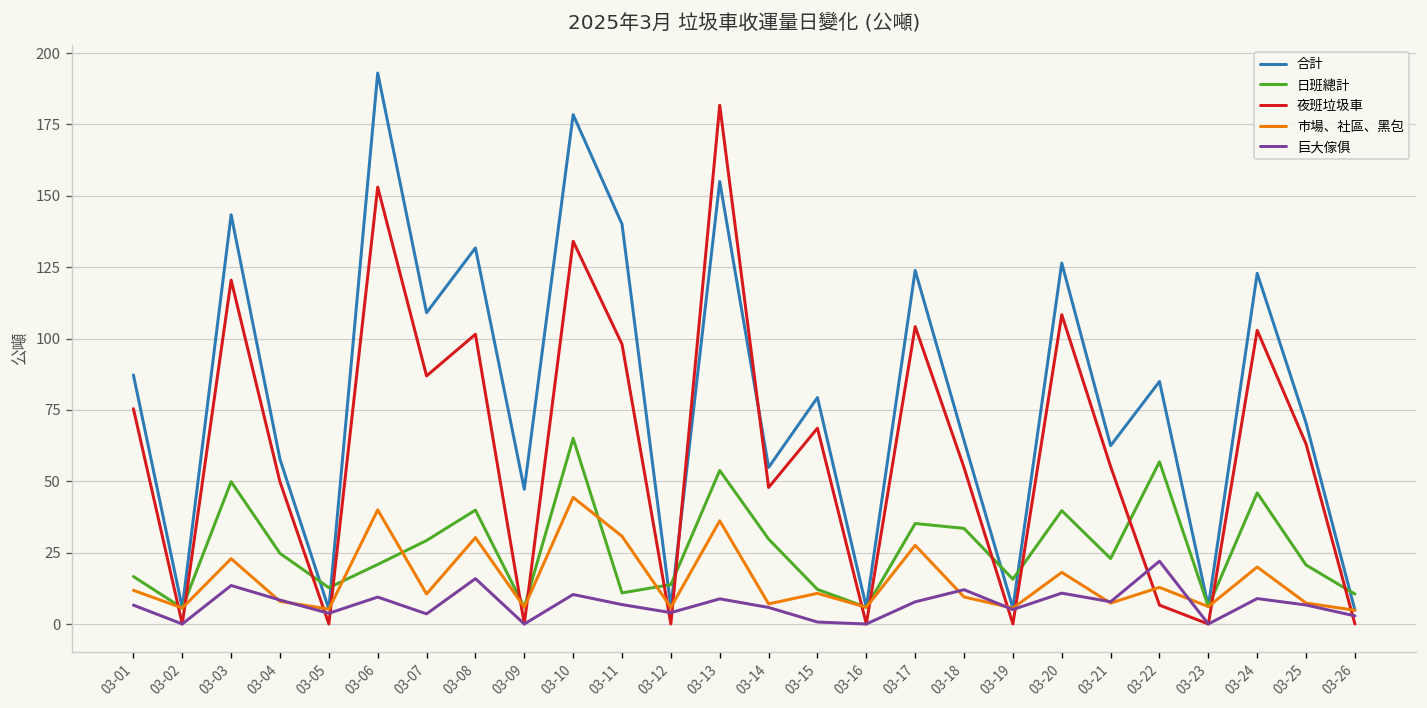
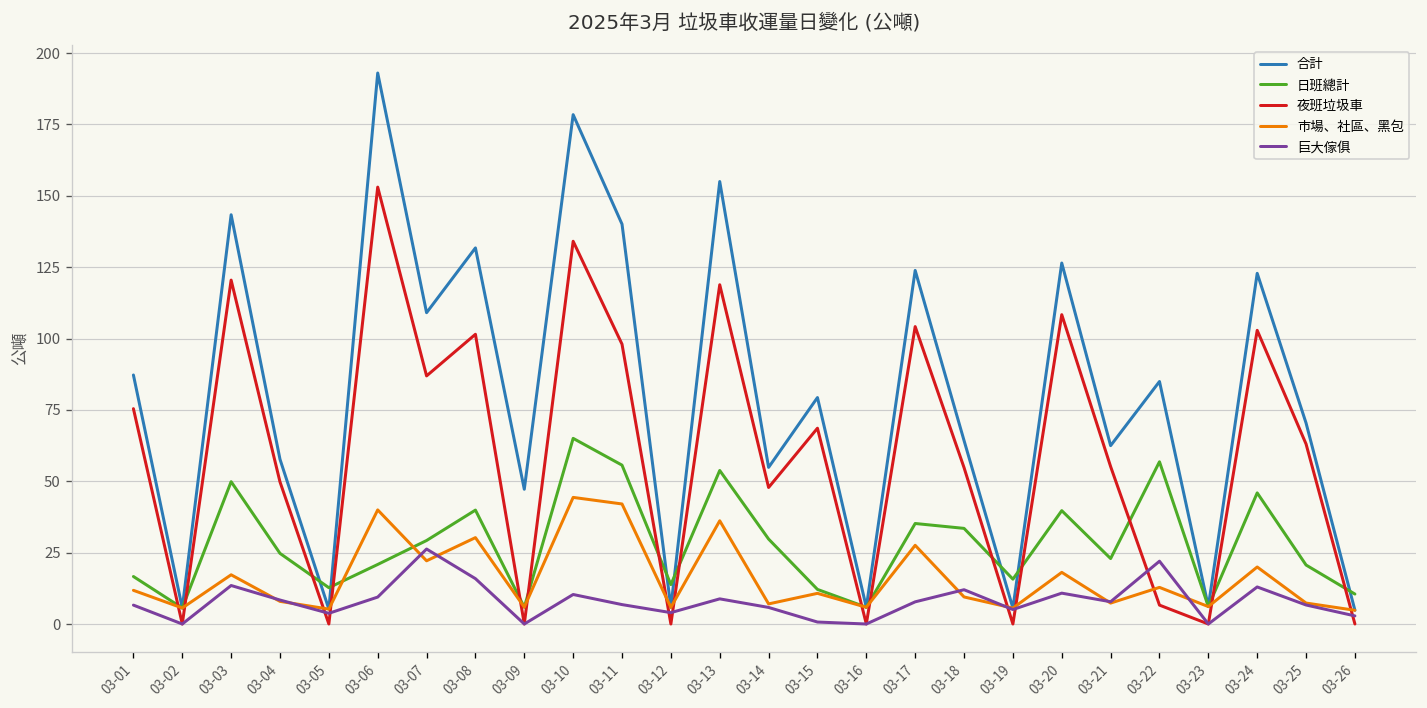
市場、社區、黑包, 03-03: 23 -> 17
市場、社區、黑包, 03-07: 11 -> 22
巨大傢俱, 03-07: 4 -> 26
日班總計, 03-11: 11 -> 56
市場、社區、黑包, 03-11: 31 -> 42
夜班垃圾車, 03-13: 182 -> 119
巨大傢俱, 03-24: 9 -> 13
